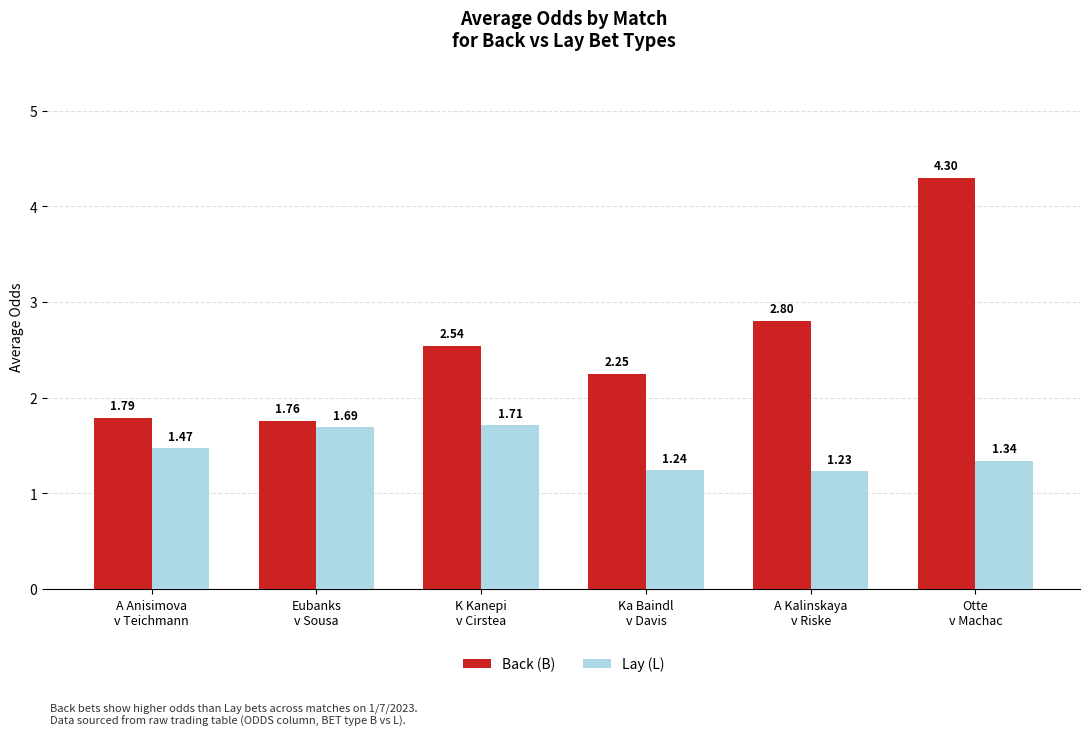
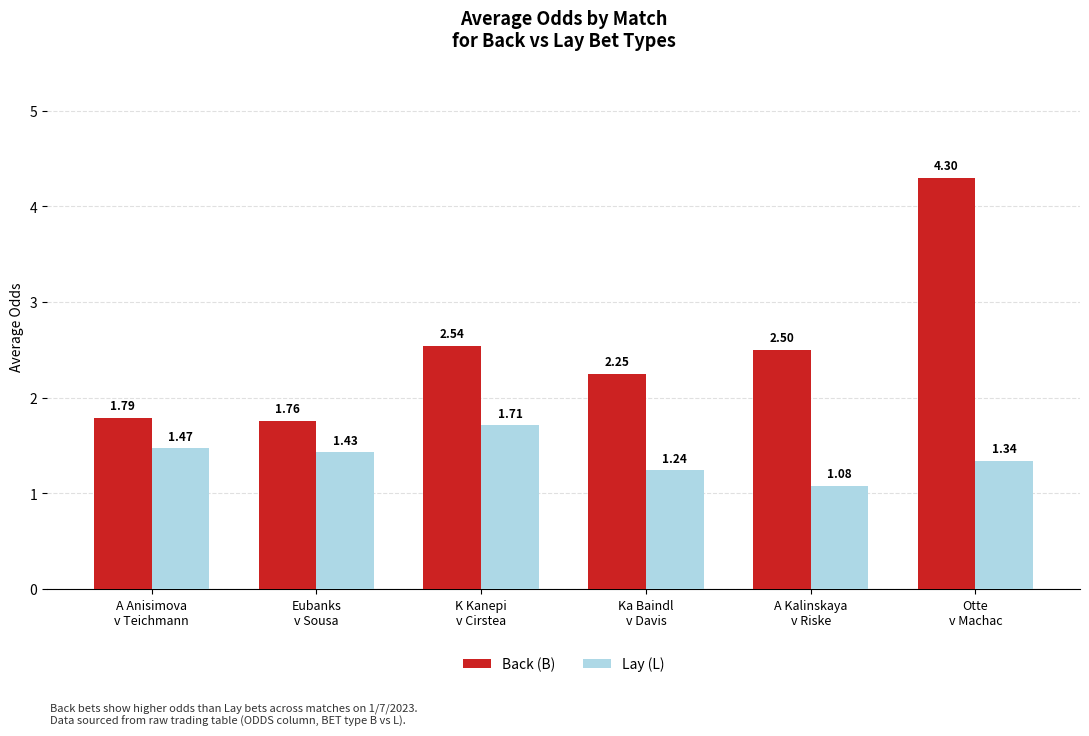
Lay (L), Eubanks v Sousa: 1.69 -> 1.43
Back (B), A Kalinskaya v Riske: 2.80 -> 2.50
Lay (L), A Kalinskaya v Riske: 1.23 -> 1.08
